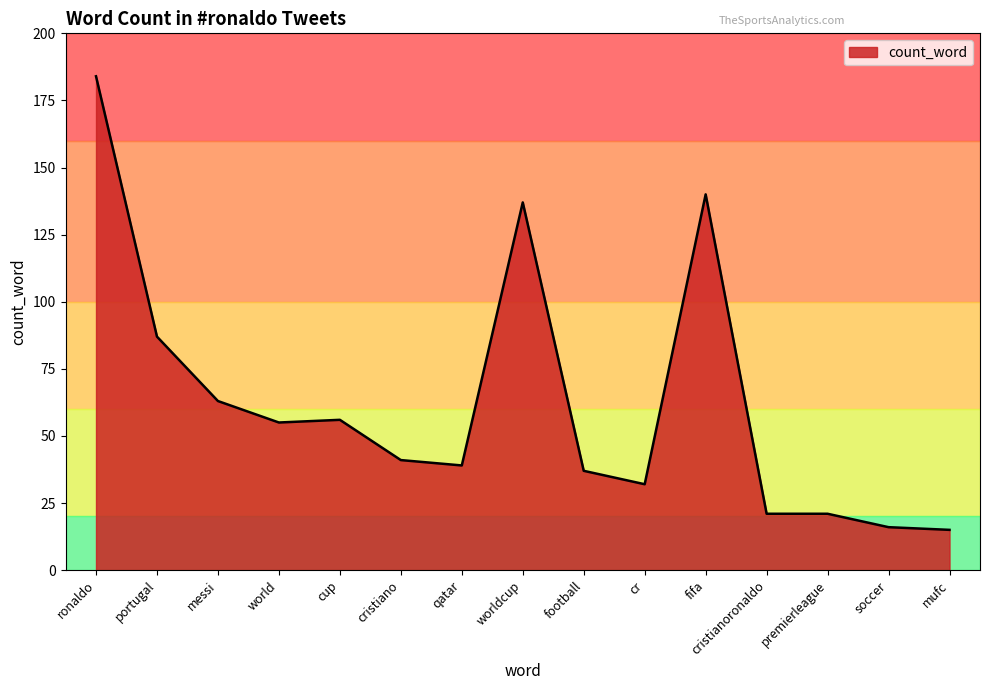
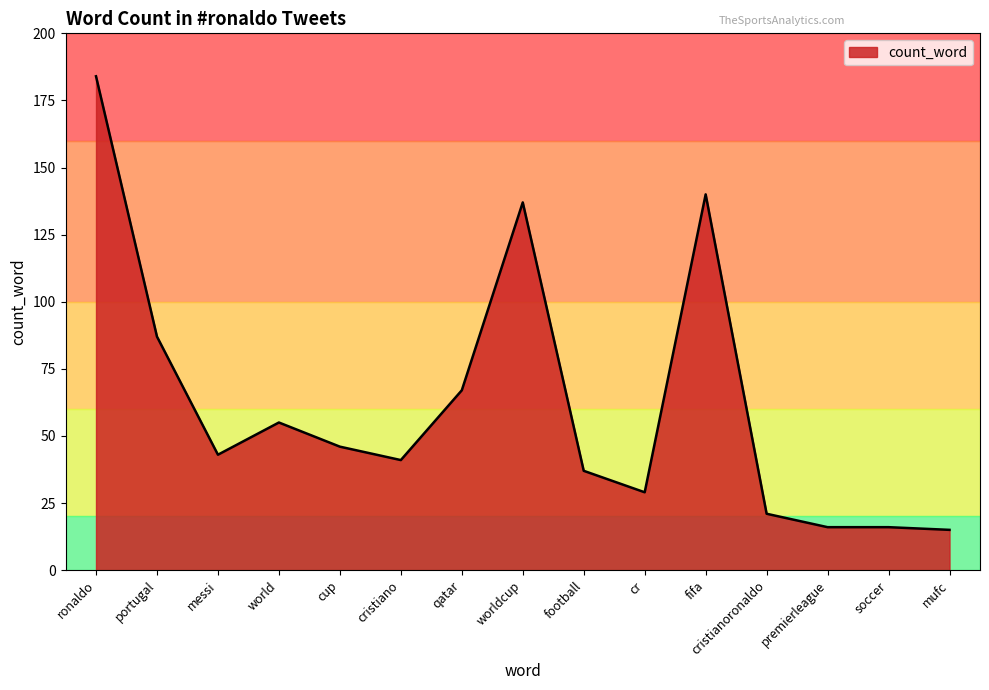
count_word, messi: 63 -> 43
count_word, cup: 56 -> 46
count_word, qatar: 39 -> 67
count_word, cr: 32 -> 29
count_word, premierleague: 21 -> 16
